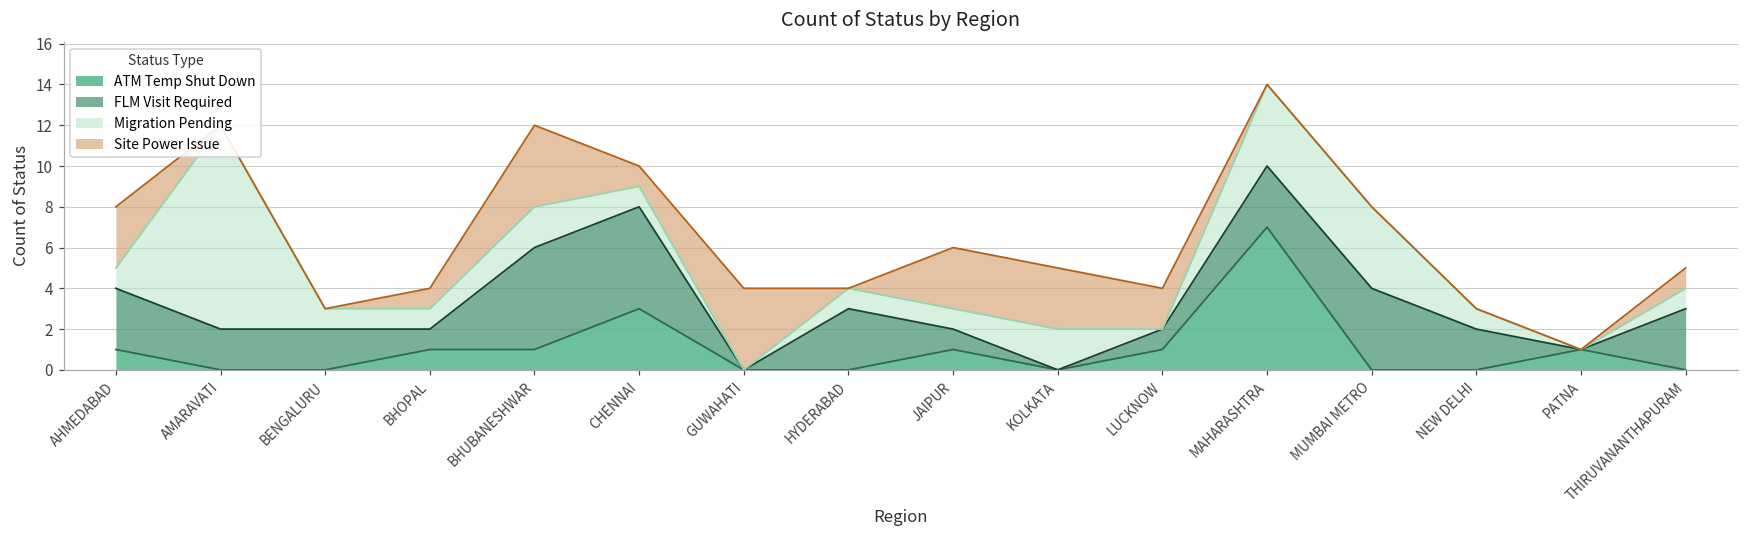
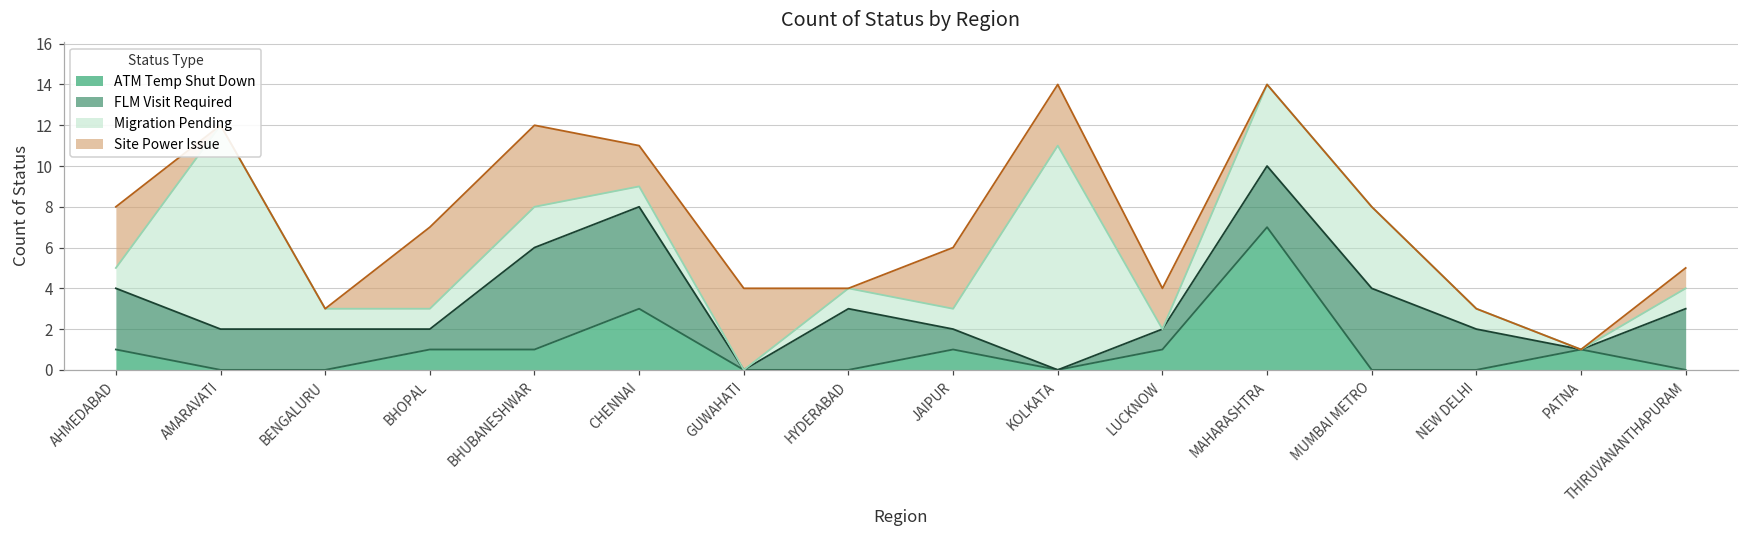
Site Power Issue, BHOPAL: 1 -> 4
Site Power Issue, CHENNAI: 1 -> 2
Migration Pending, KOLKATA: 2 -> 11
